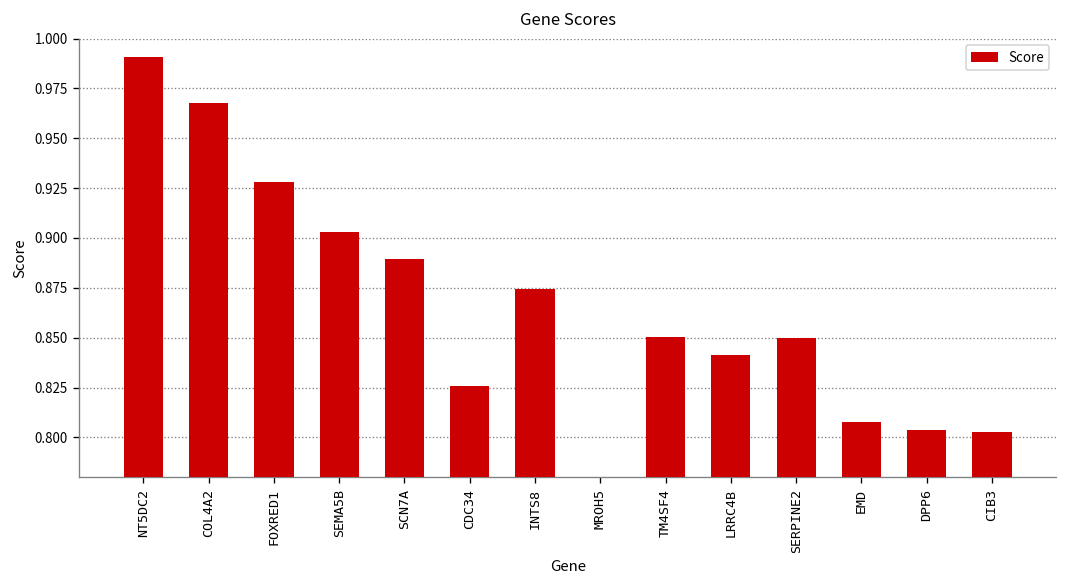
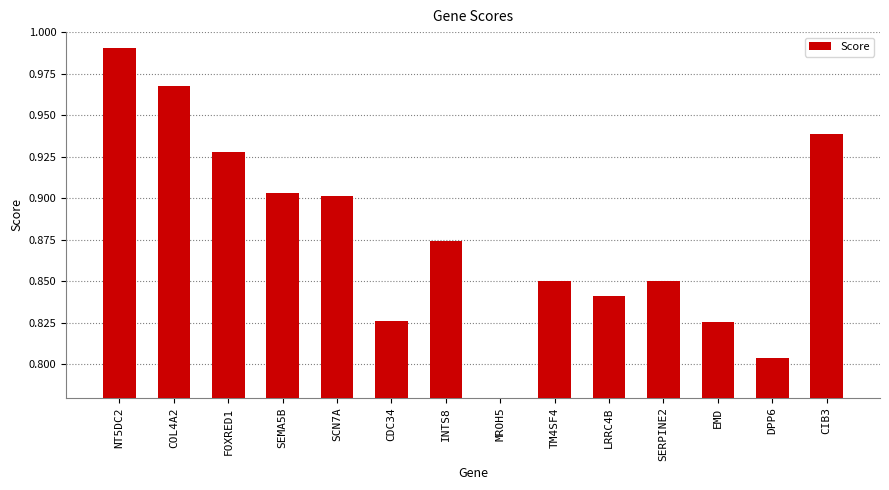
SCN7A: 0.889 -> 0.901
EMD: 0.808 -> 0.825
CIB3: 0.803 -> 0.939
